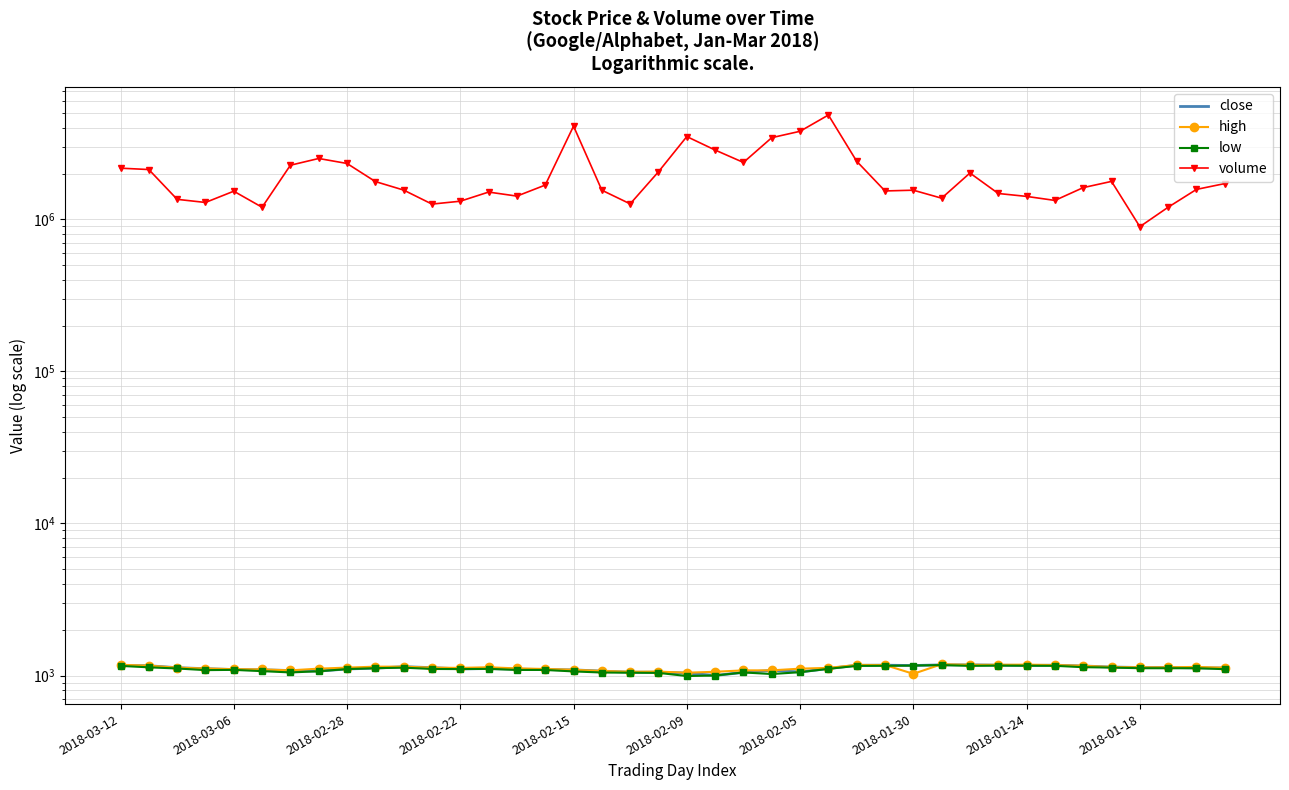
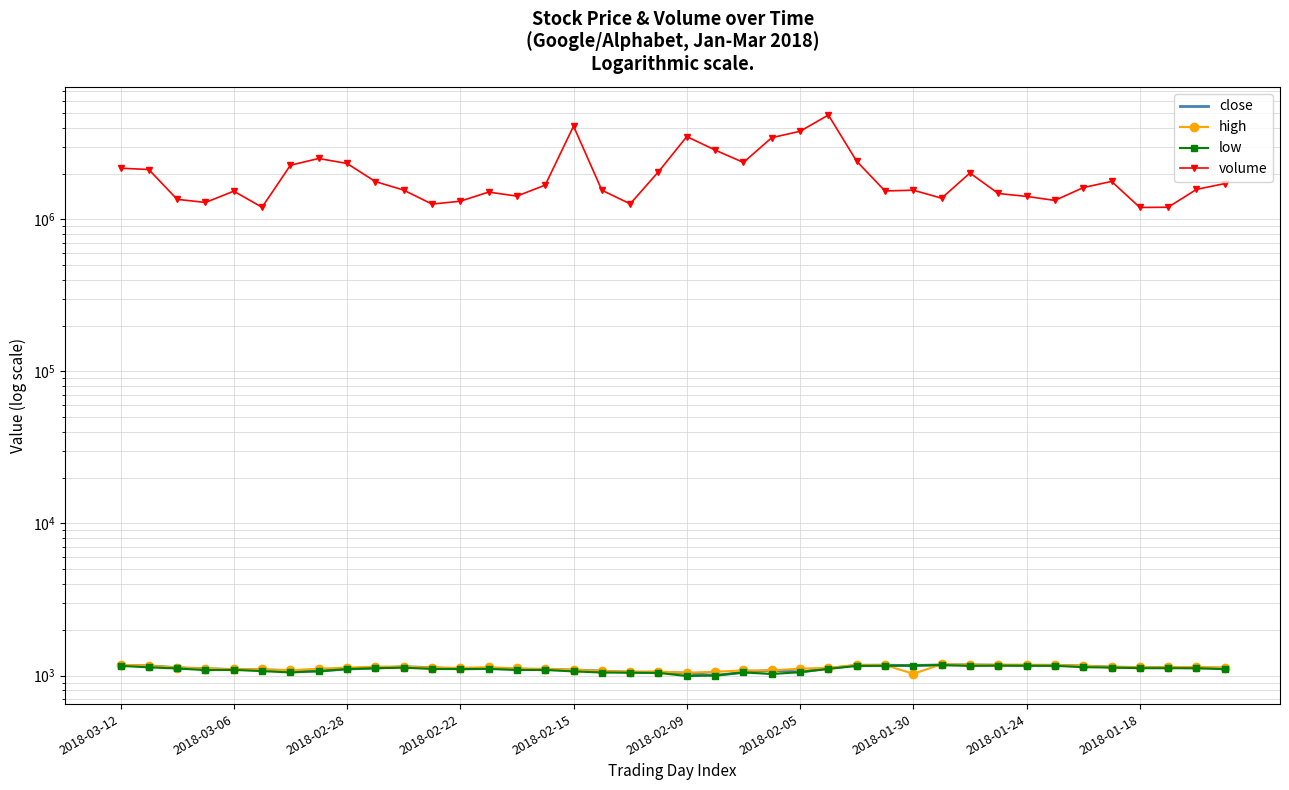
volume, 2018-01-18: 900000 -> 1200000
